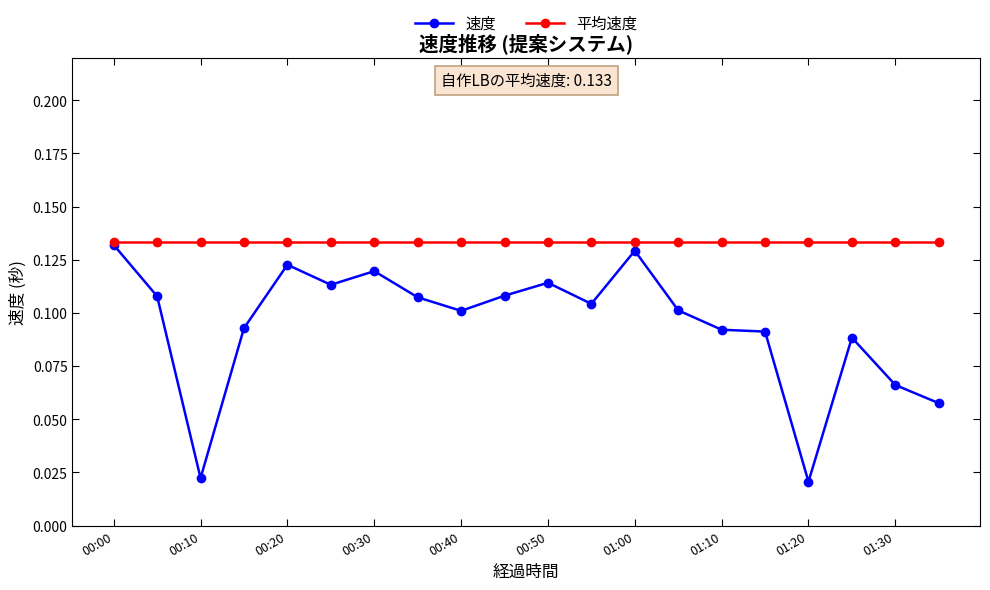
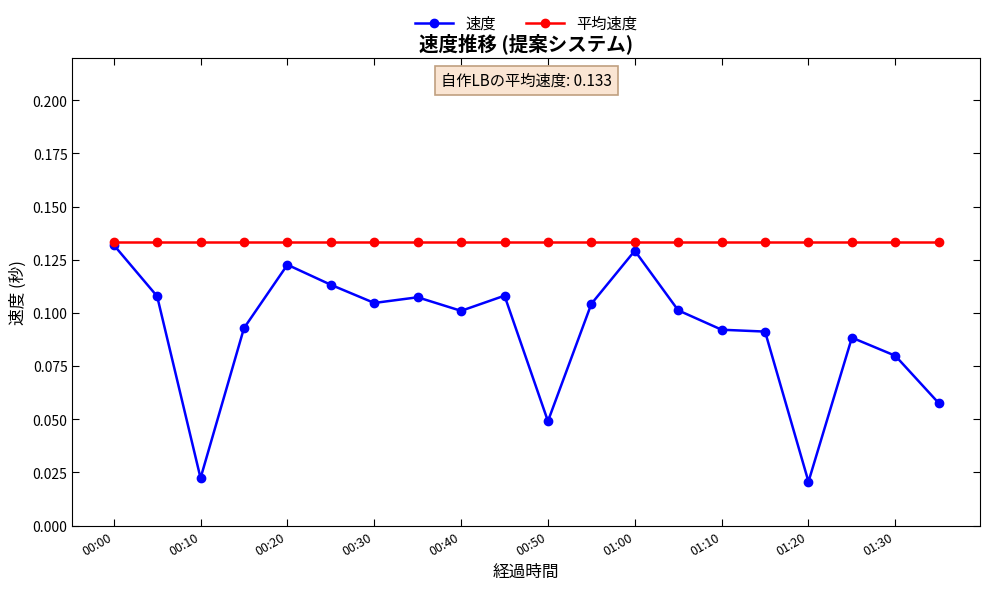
速度, 00:30: 0.120 -> 0.105
速度, 00:50: 0.114 -> 0.049
速度, 01:30: 0.066 -> 0.080
